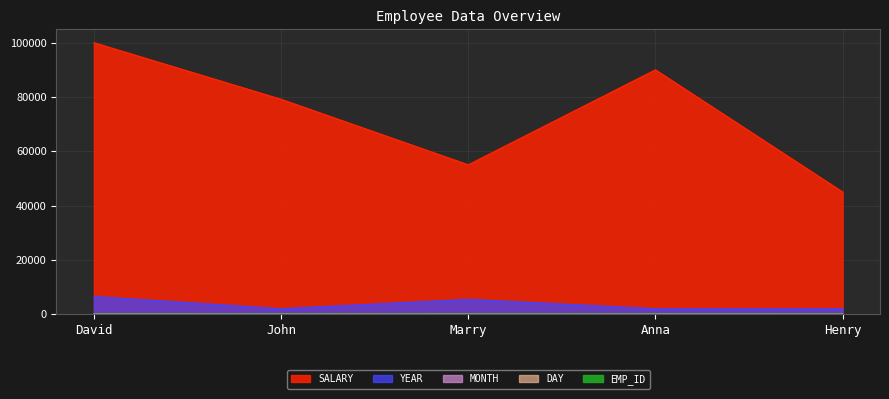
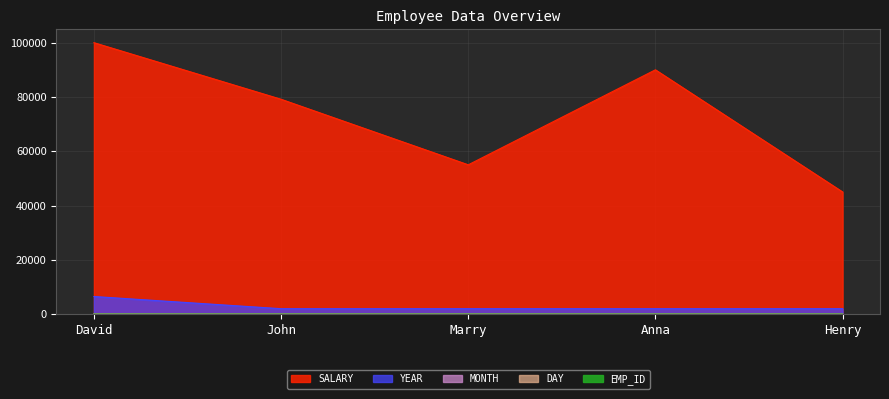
YEAR, Marry: 5000 -> 2000
